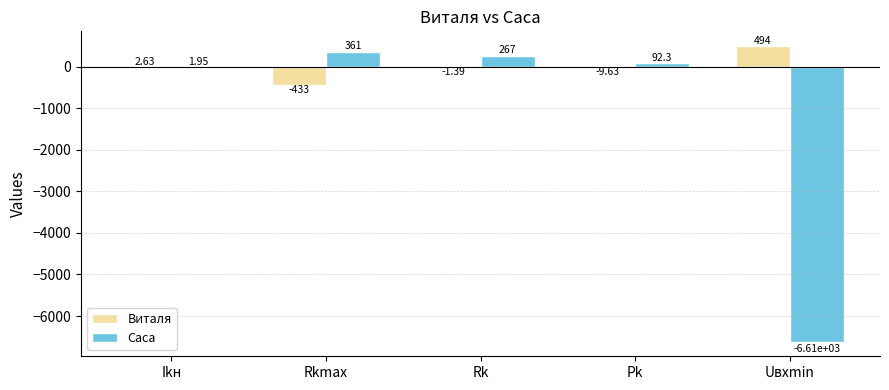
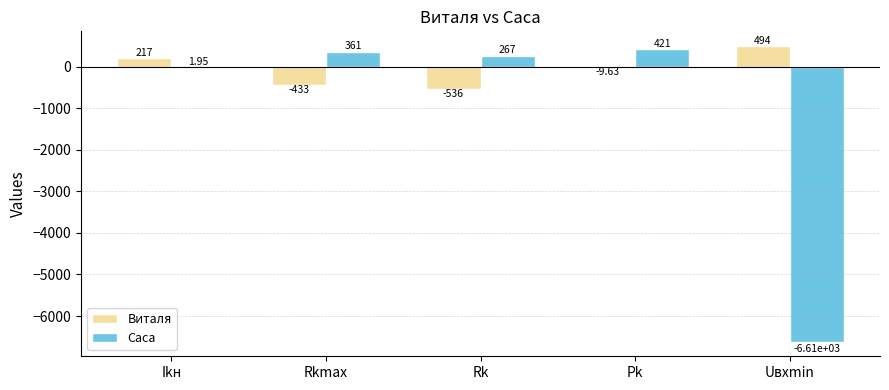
Виталя, Ikн: 2.63 -> 217
Виталя, Rk: -1.39 -> -536
Саса, Pk: 92.3 -> 421
